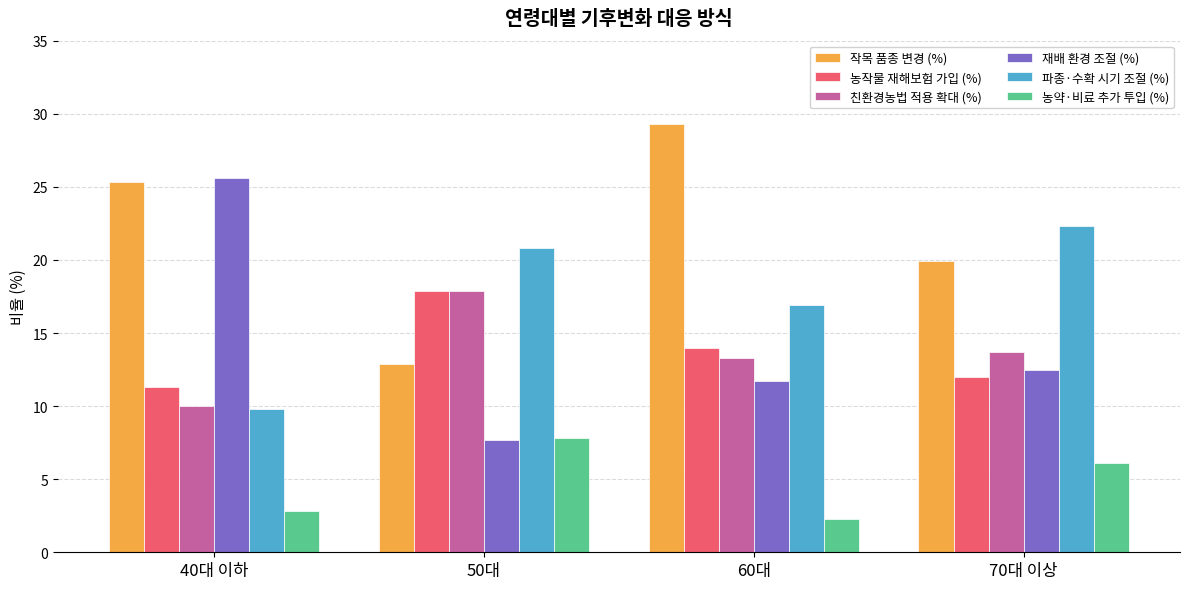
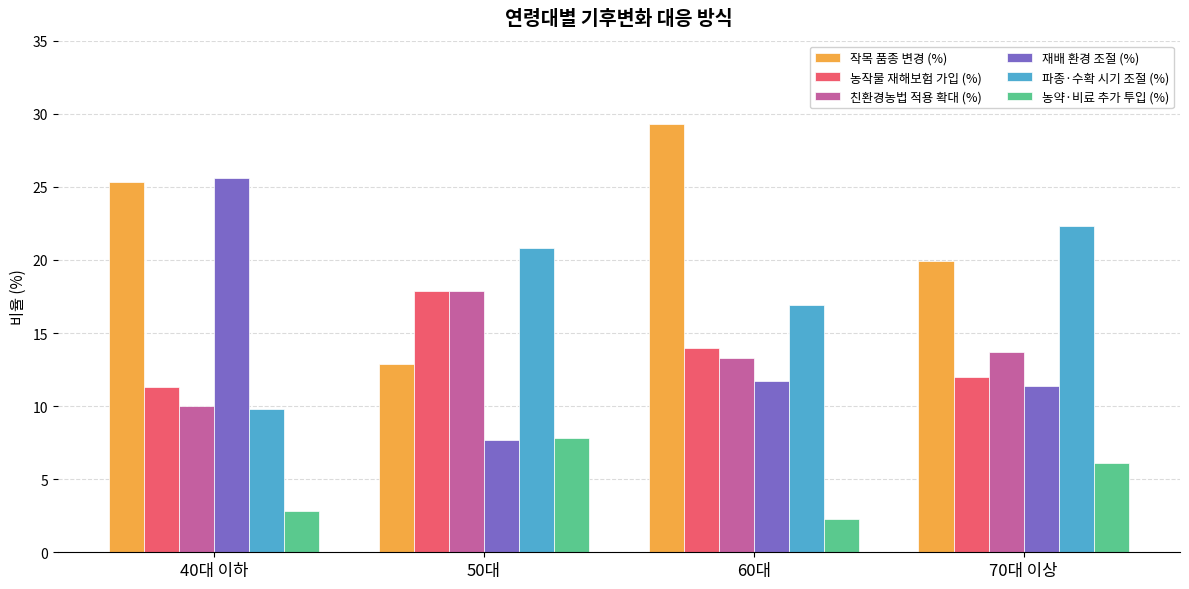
재배 환경 조절 (%), 70대 이상: 12.5 -> 11.4
